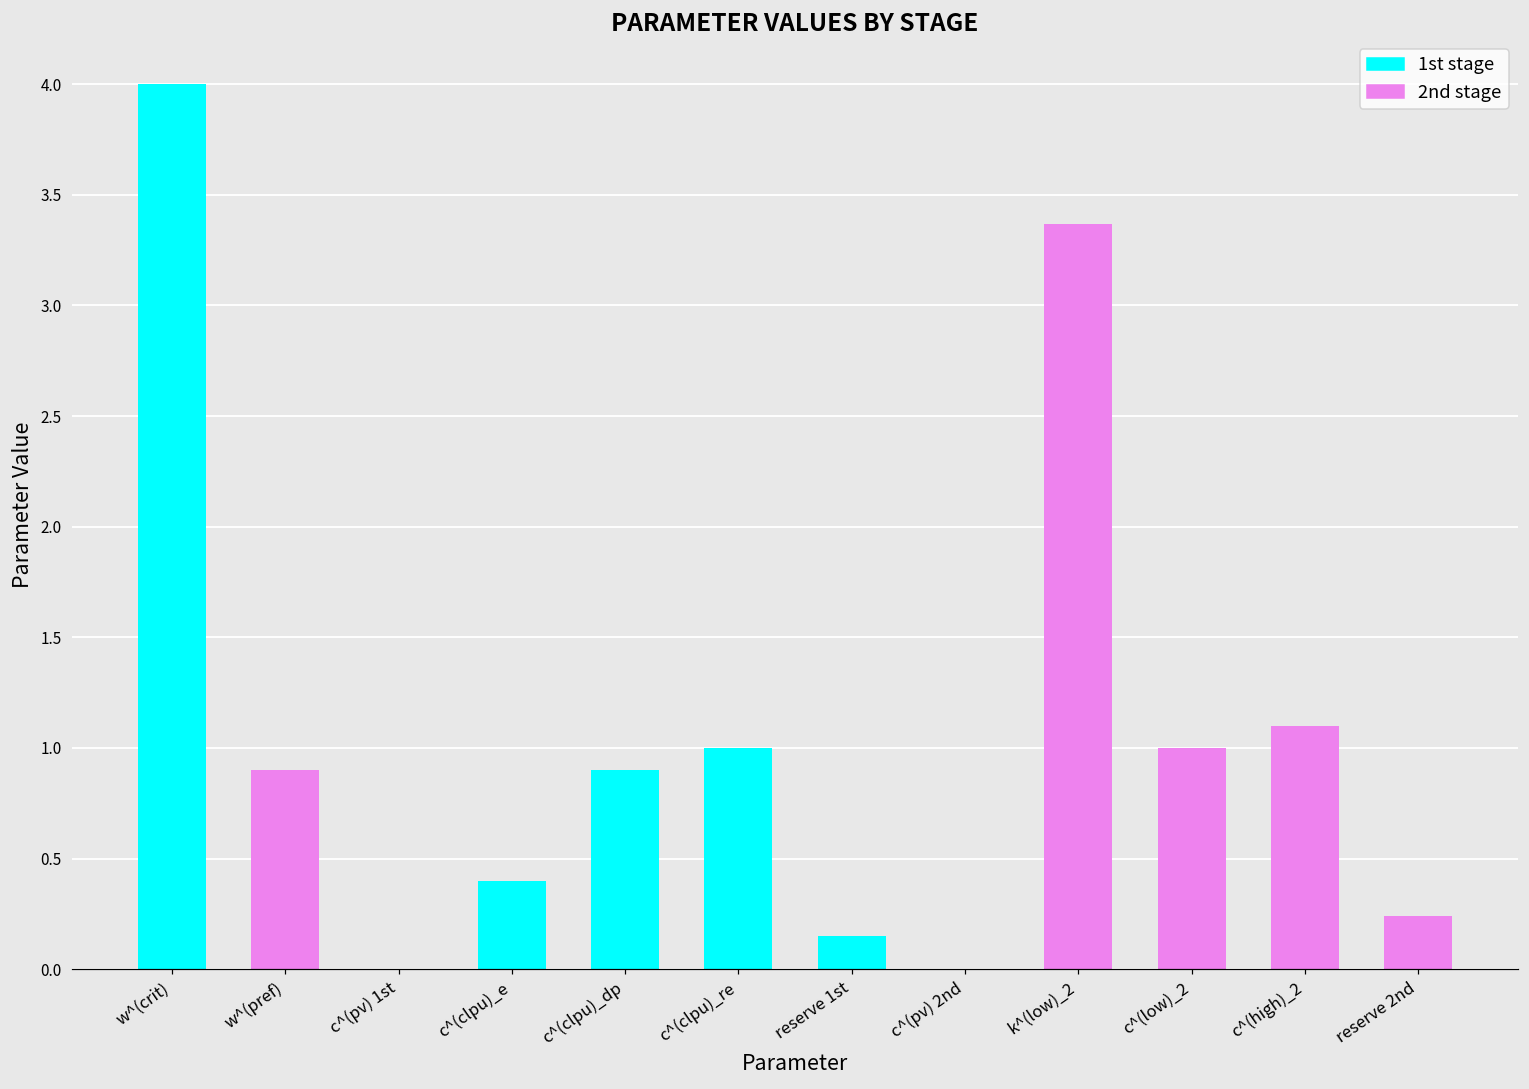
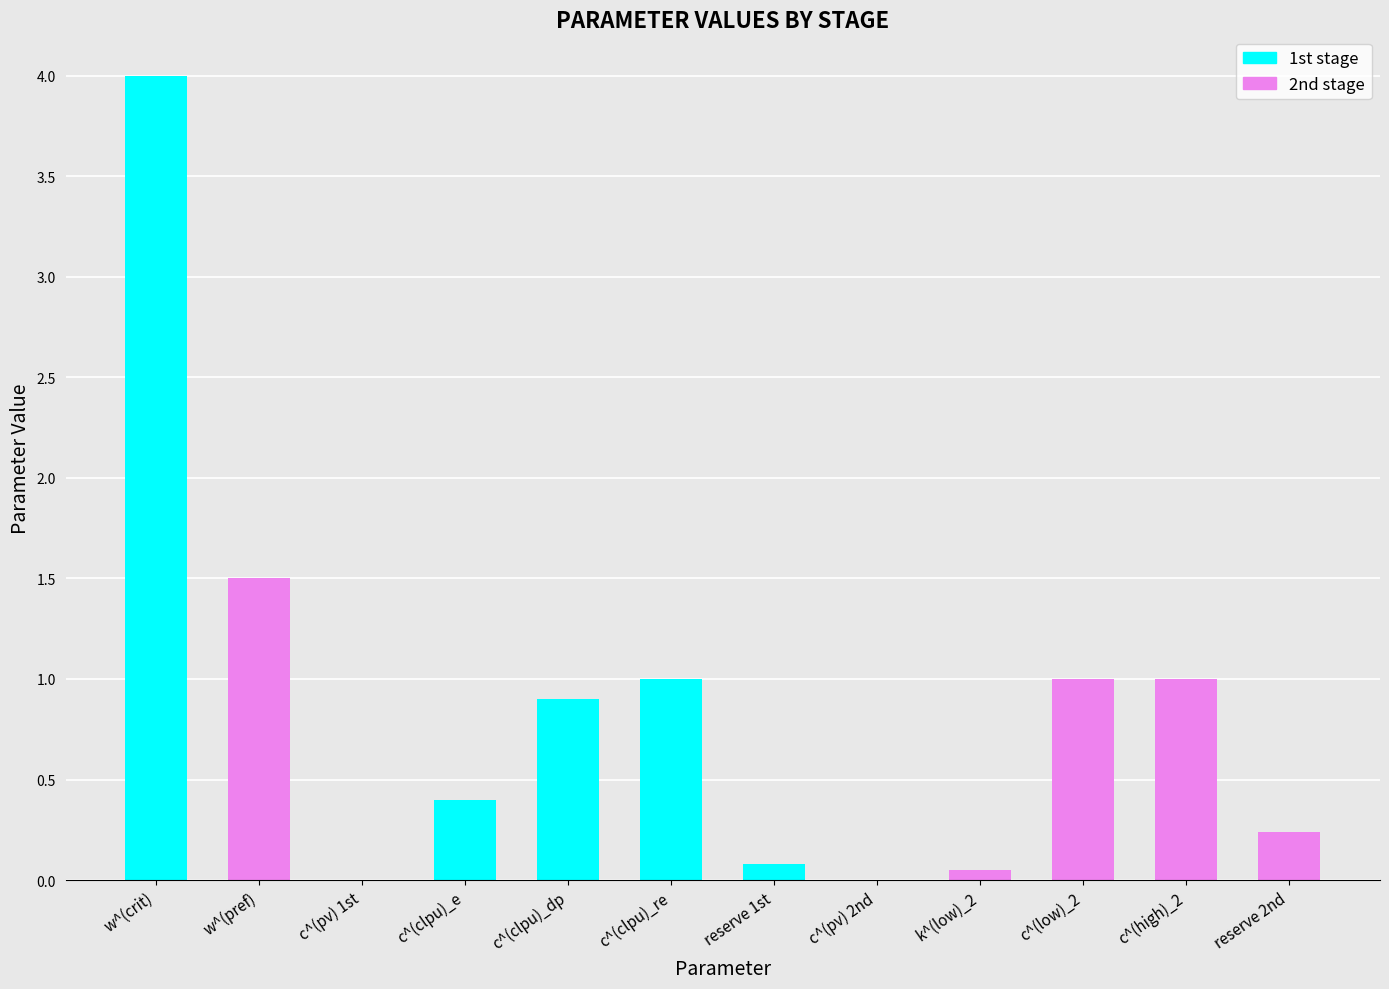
w^(pref): 0.9 -> 1.5
reserve 1st: 0.15 -> 0.08
k^(low)_2: 3.37 -> 0.05
c^(high)_2: 1.1 -> 1.0
